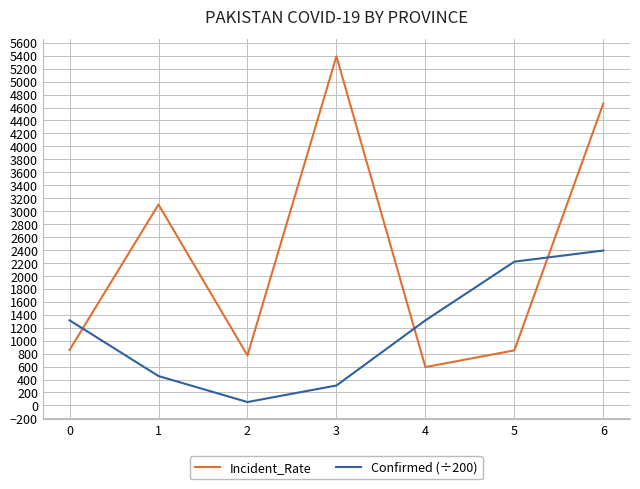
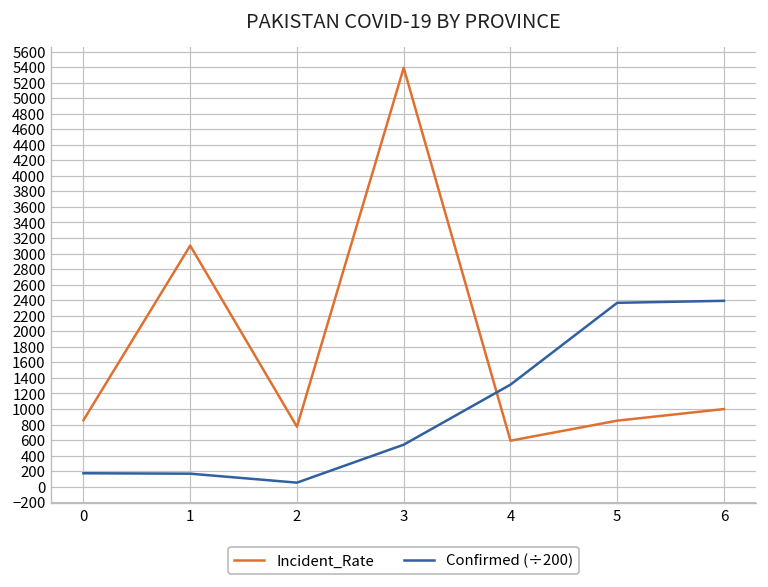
Confirmed (÷200), 0: 1300 -> 200
Confirmed (÷200), 1: 500 -> 200
Confirmed (÷200), 3: 300 -> 500
Confirmed (÷200), 5: 2200 -> 2400
Incident_Rate, 6: 4700 -> 1000
